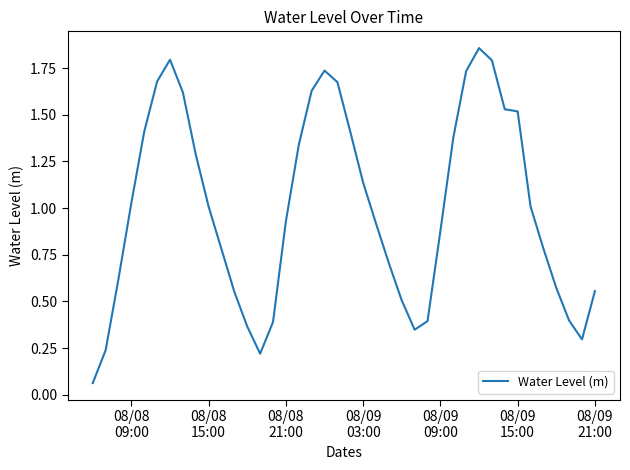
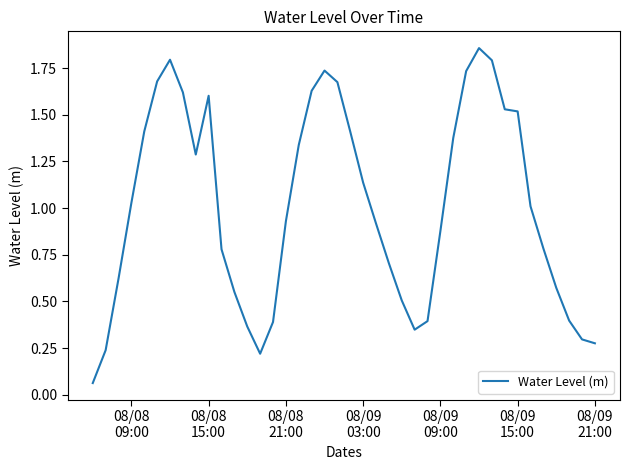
08/08 15:00: 1.01 -> 1.60
08/09 21:00: 0.55 -> 0.28
